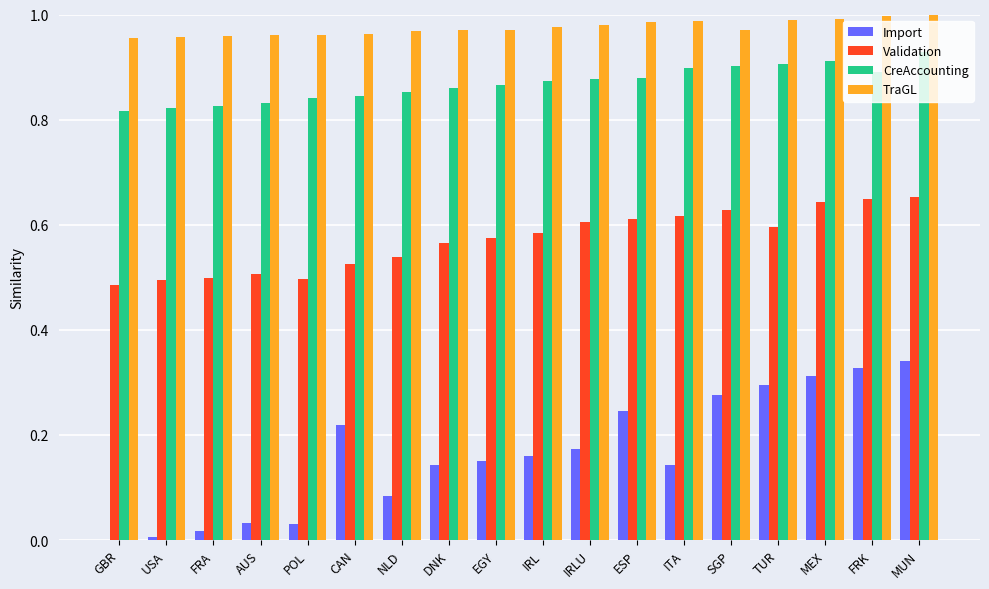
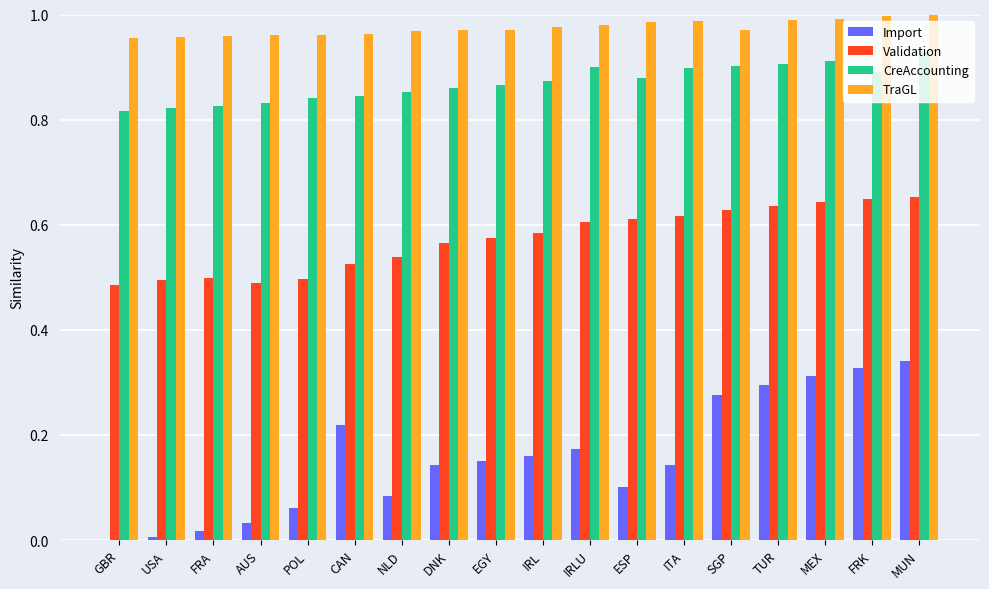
Validation, AUS: 0.51 -> 0.49
Import, POL: 0.03 -> 0.06
CreAccounting, IRLU: 0.88 -> 0.90
Import, ESP: 0.25 -> 0.10
Validation, TUR: 0.60 -> 0.64
